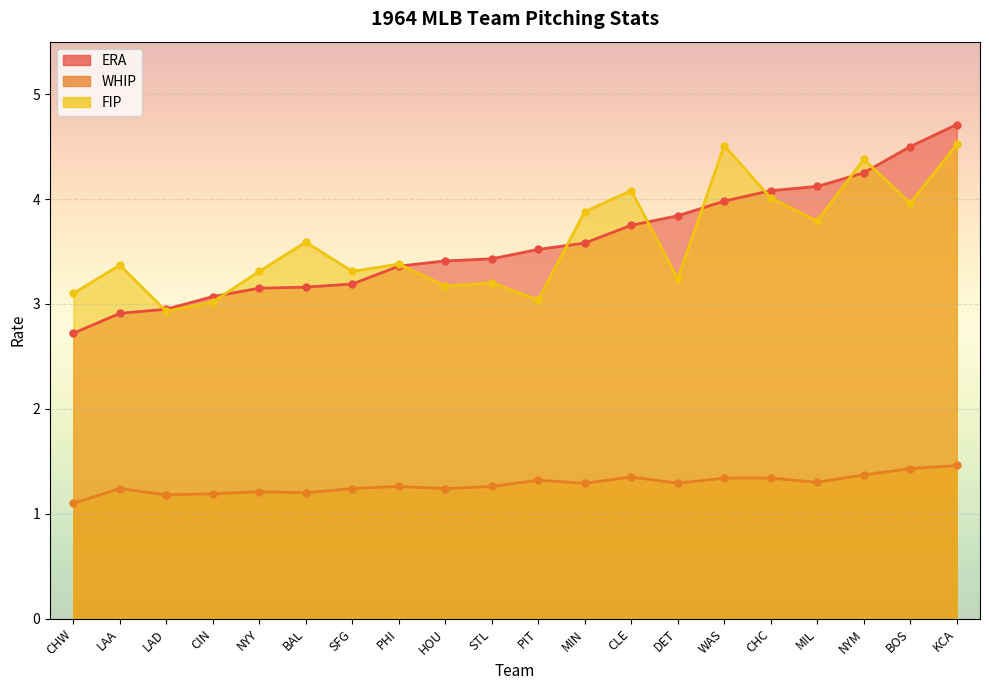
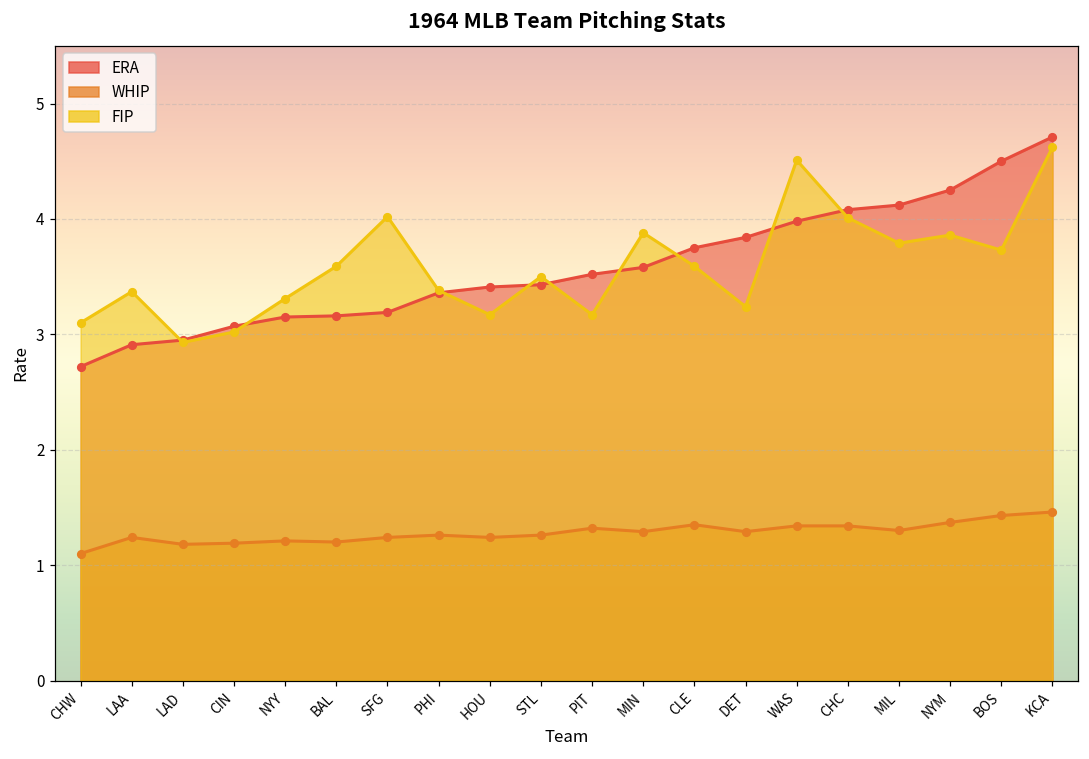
FIP, SFG: 3.31 -> 4.02
FIP, STL: 3.2 -> 3.5
FIP, PIT: 3.04 -> 3.17
FIP, CLE: 4.08 -> 3.59
FIP, NYM: 4.38 -> 3.86
FIP, BOS: 3.96 -> 3.73
FIP, KCA: 4.52 -> 4.62
